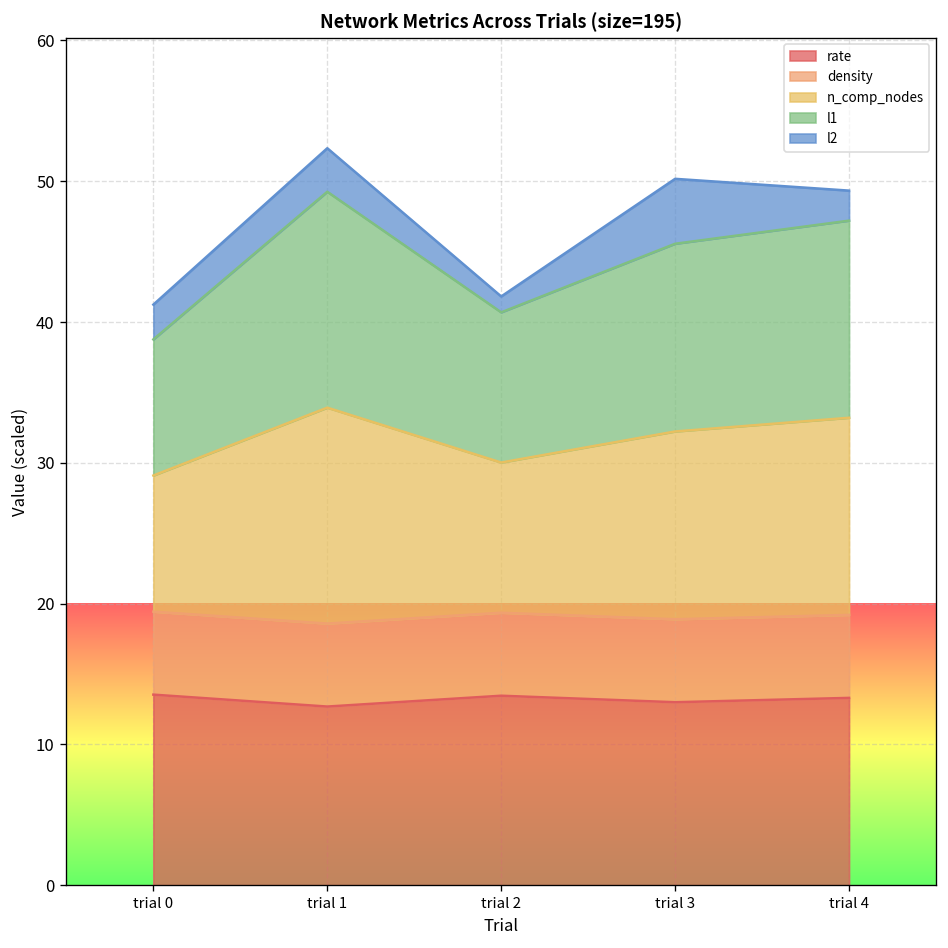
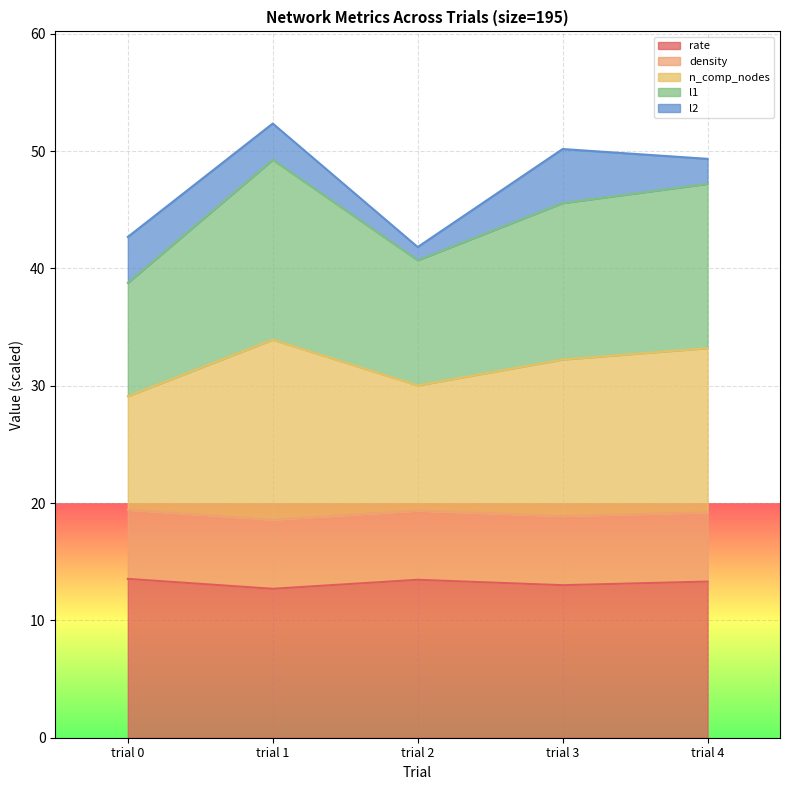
l2, trial 0: 2.5 -> 3.9
